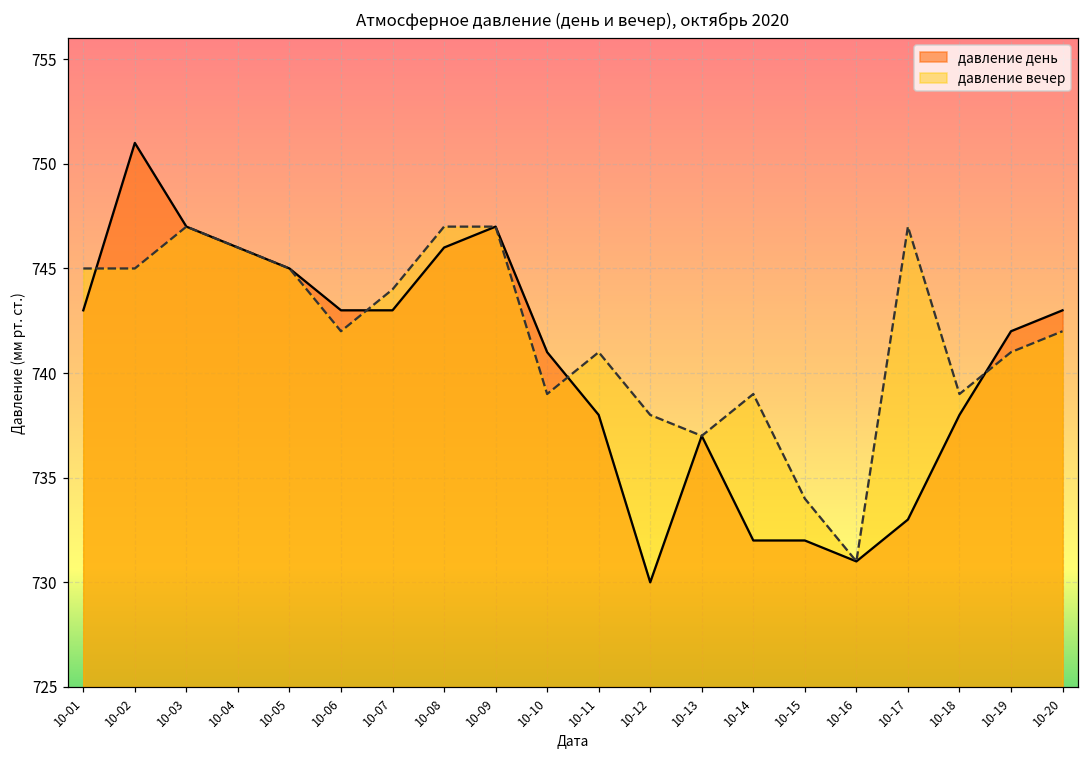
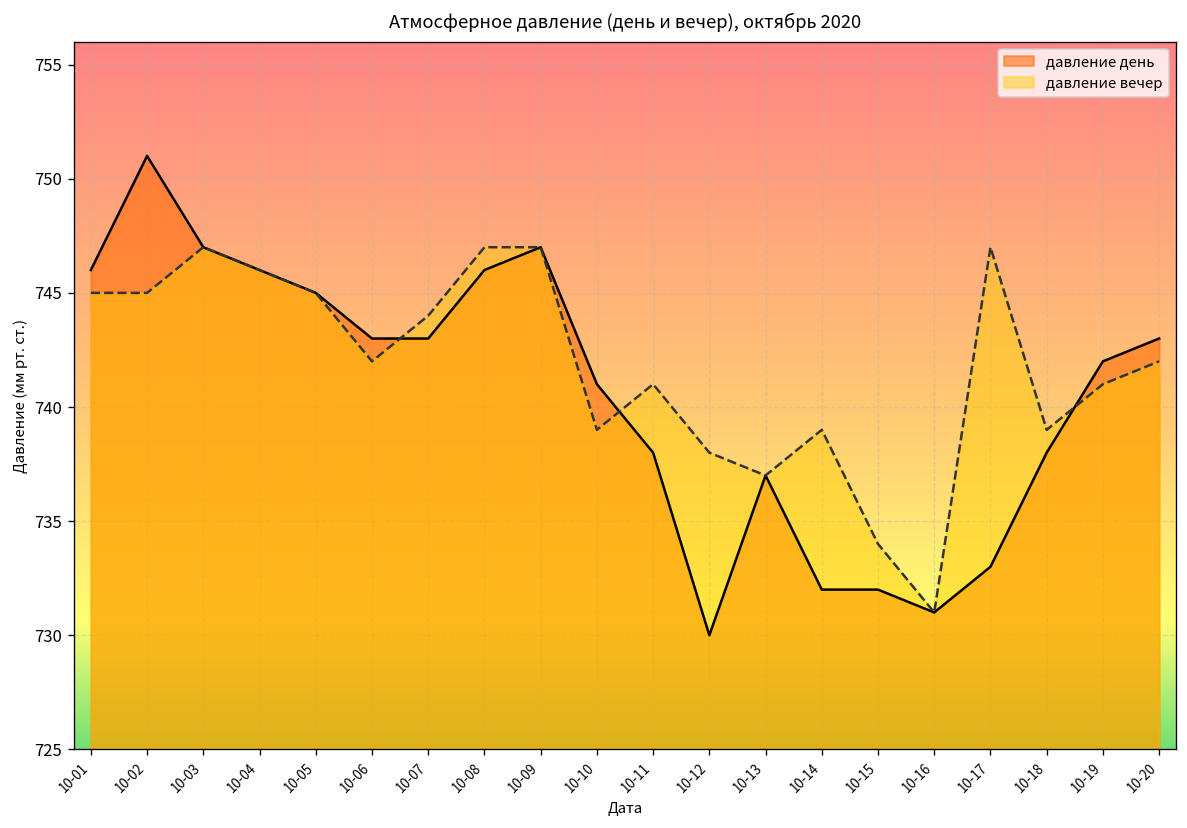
давление день, 10-01: 743 -> 746
